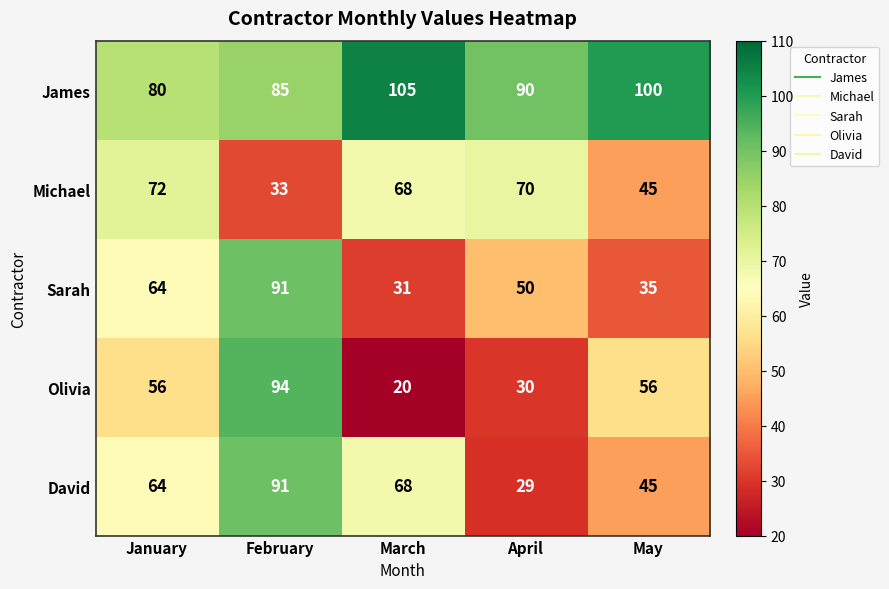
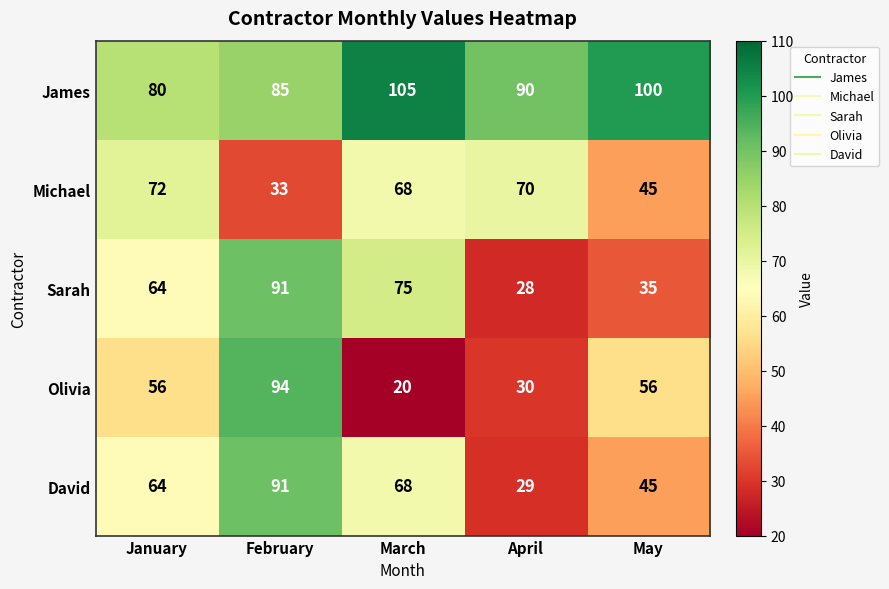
Sarah, March: 31 -> 75
Sarah, April: 50 -> 28
